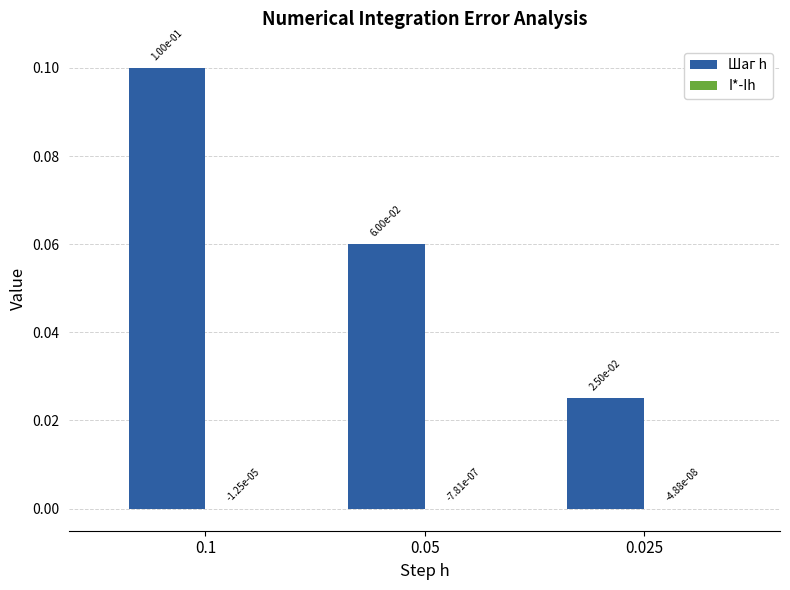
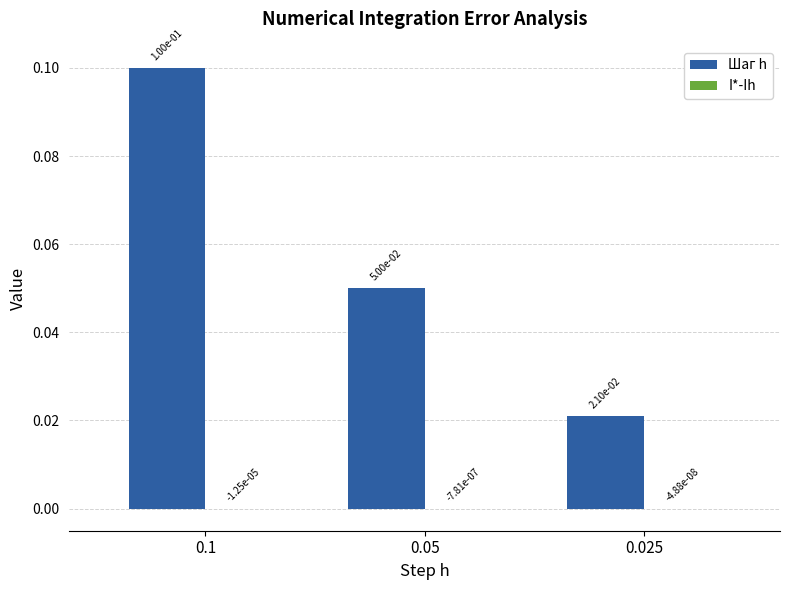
Шаг h, 0.05: 6.00e-02 -> 5.00e-02
Шаг h, 0.025: 2.50e-02 -> 2.10e-02
